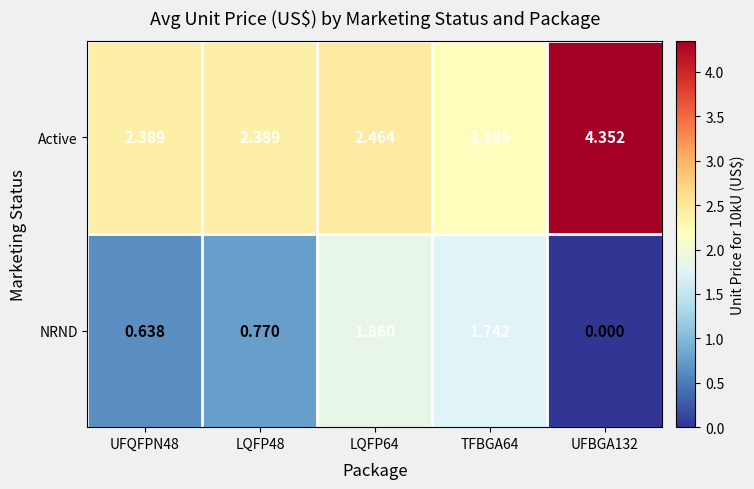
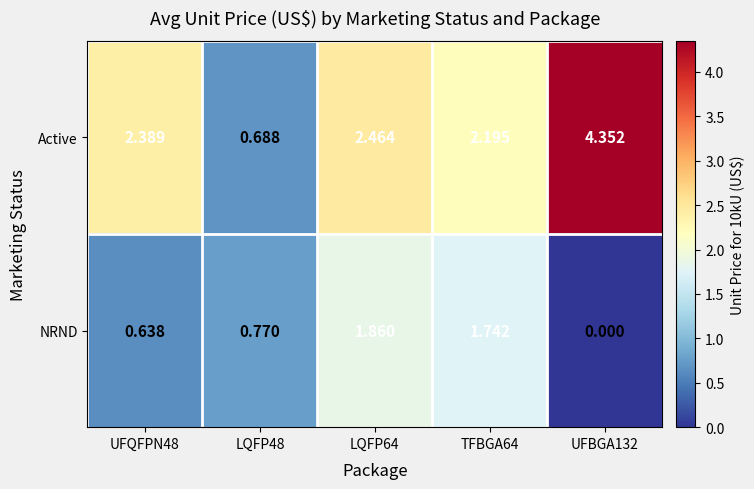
Active, LQFP48: 2.389 -> 0.688
